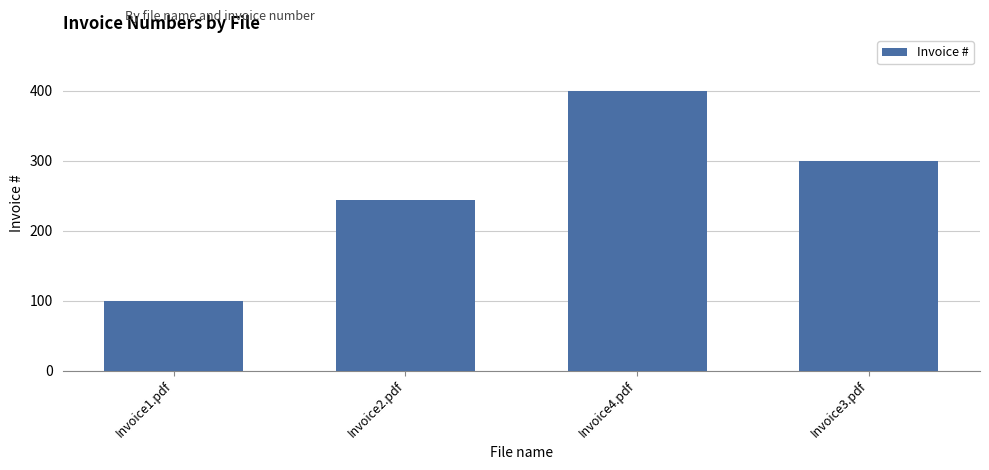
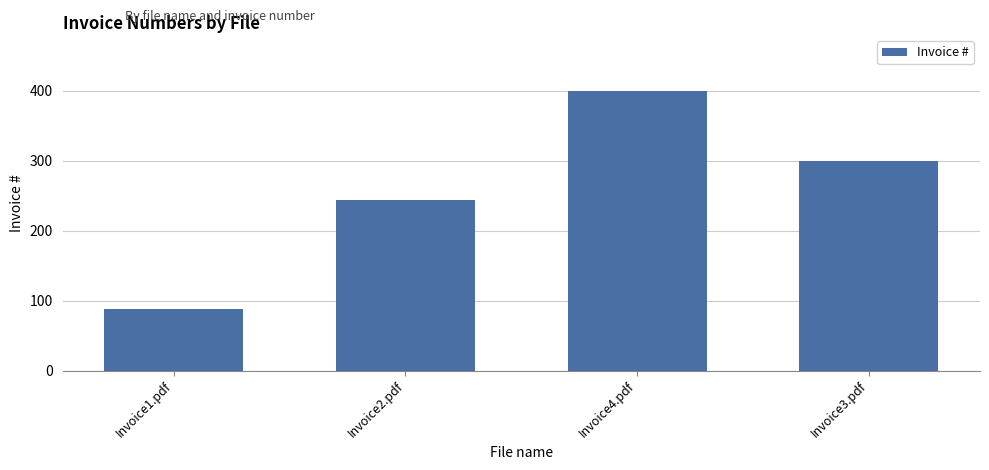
Invoice1.pdf: 100 -> 90
